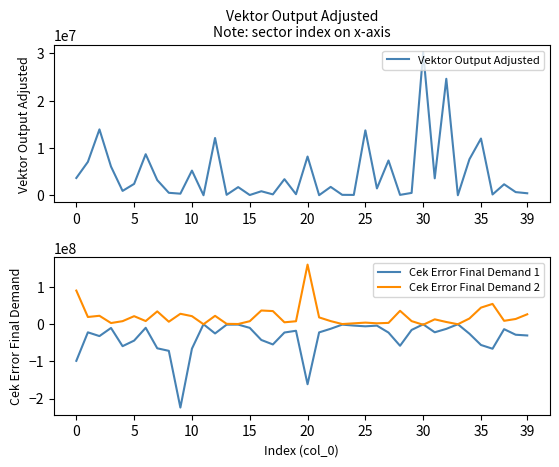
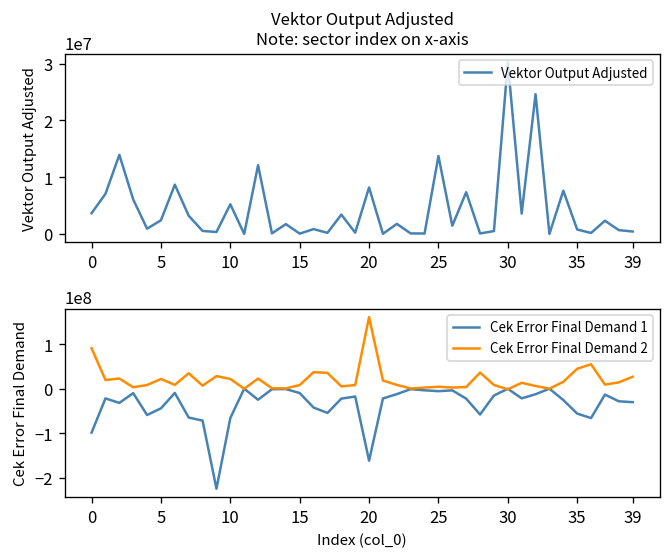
Vektor Output Adjusted Note: sector index on x-axis, 35: 12000000 -> 1000000
